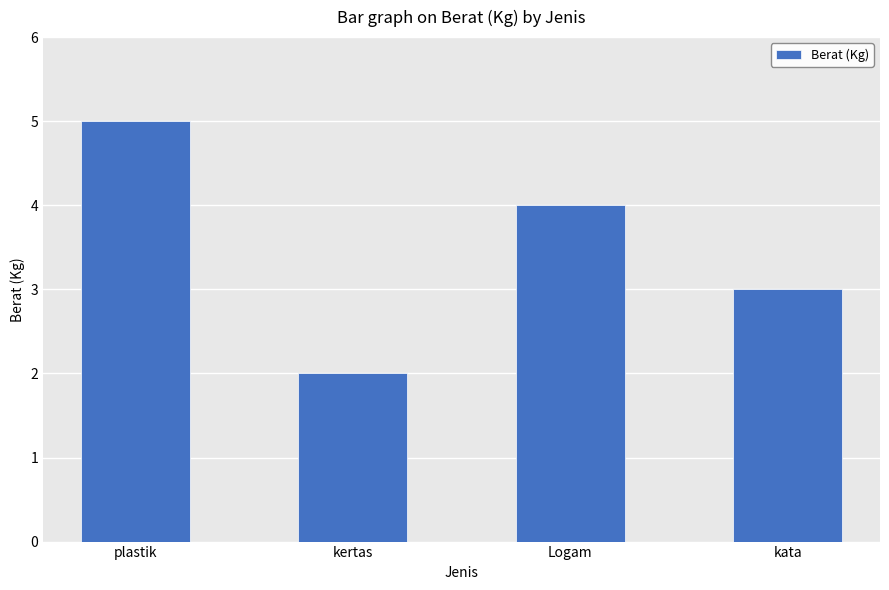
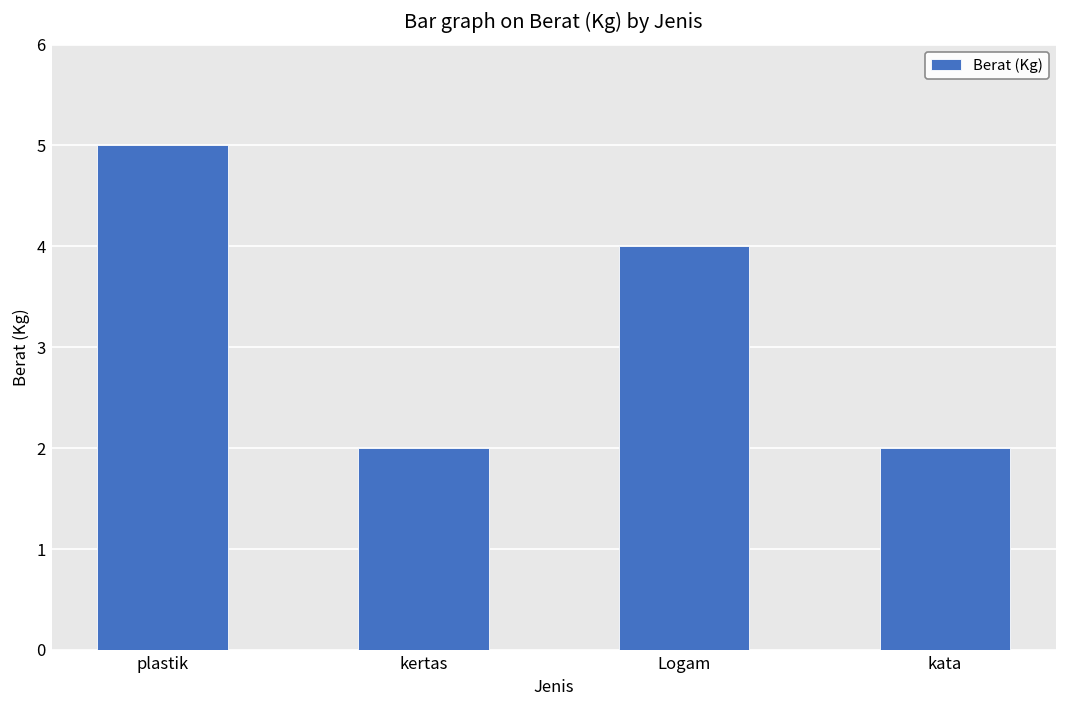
kata: 3 -> 2
